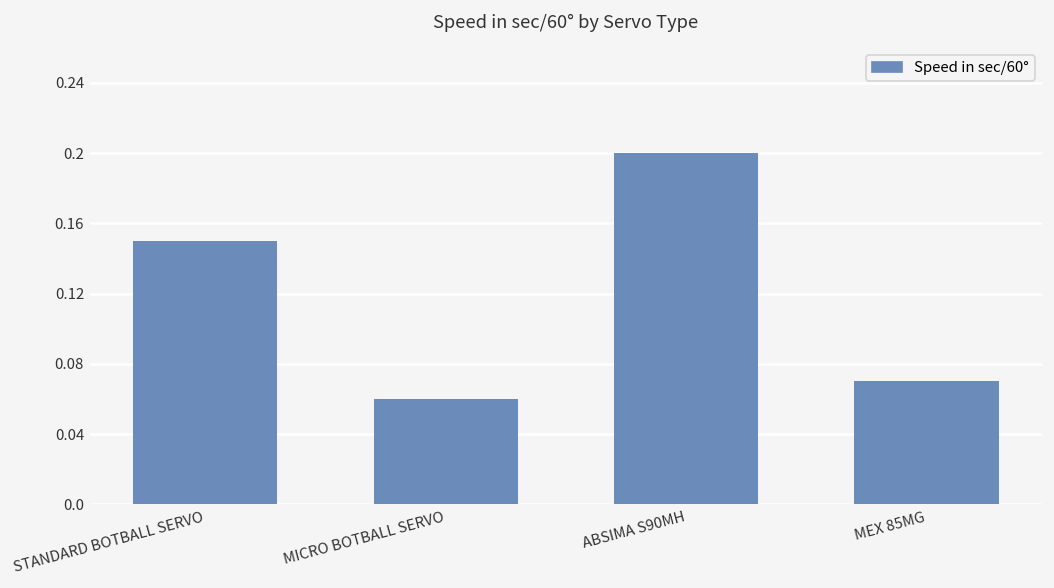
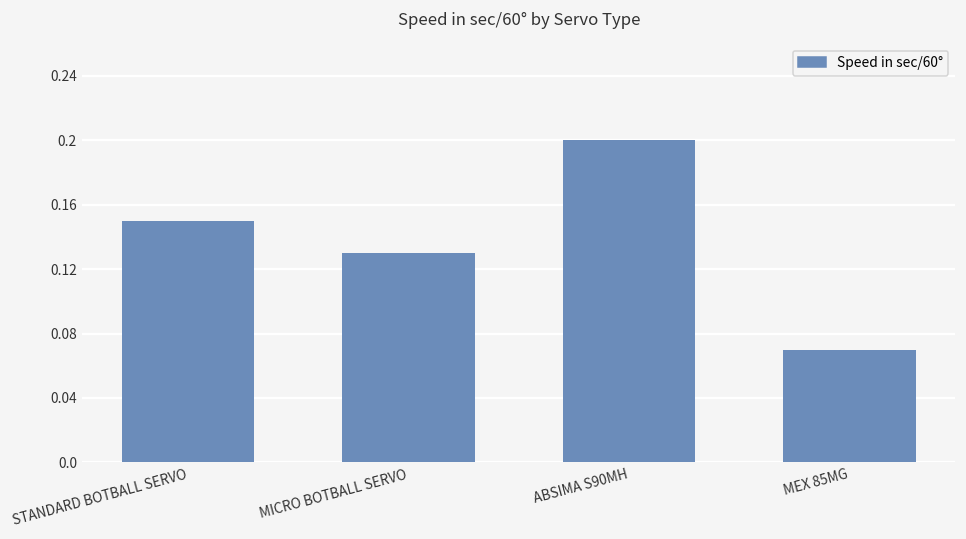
MICRO BOTBALL SERVO: 0.06 -> 0.13
